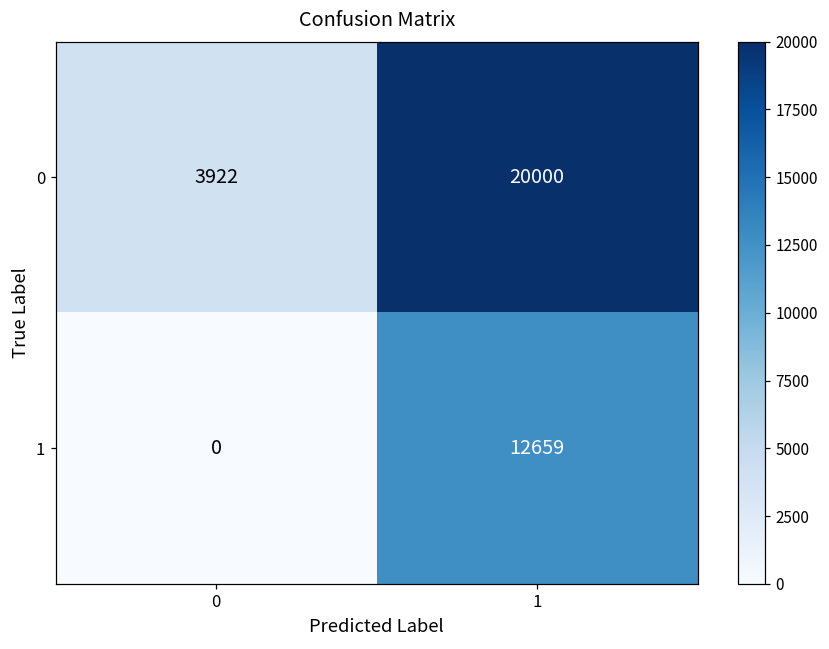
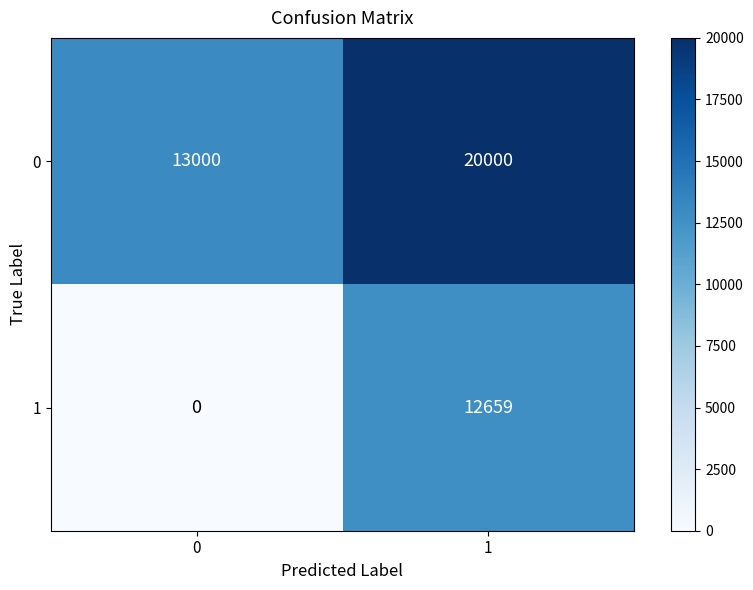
0, 0: 3922 -> 13000
